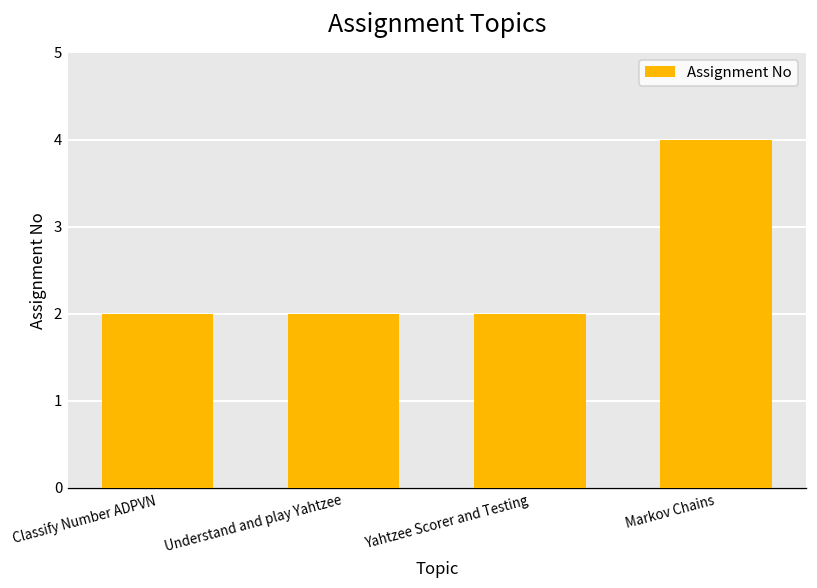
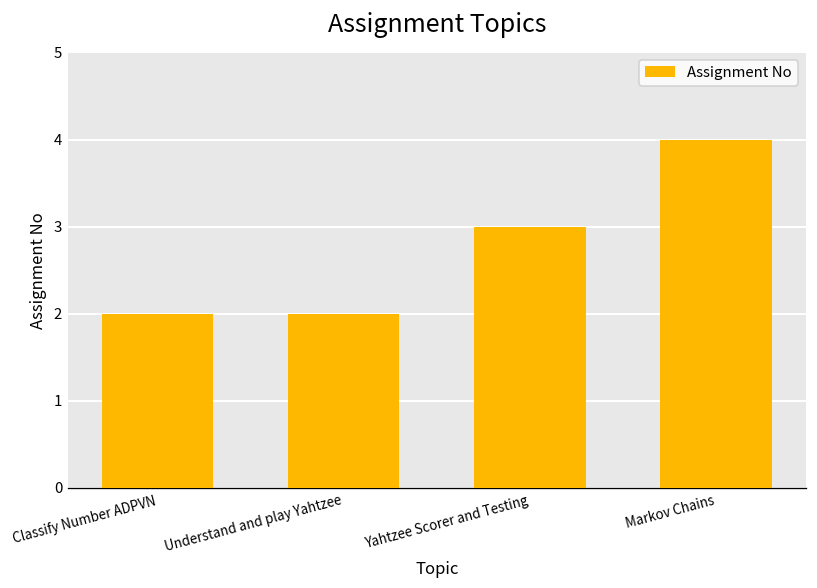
Yahtzee Scorer and Testing: 2 -> 3
